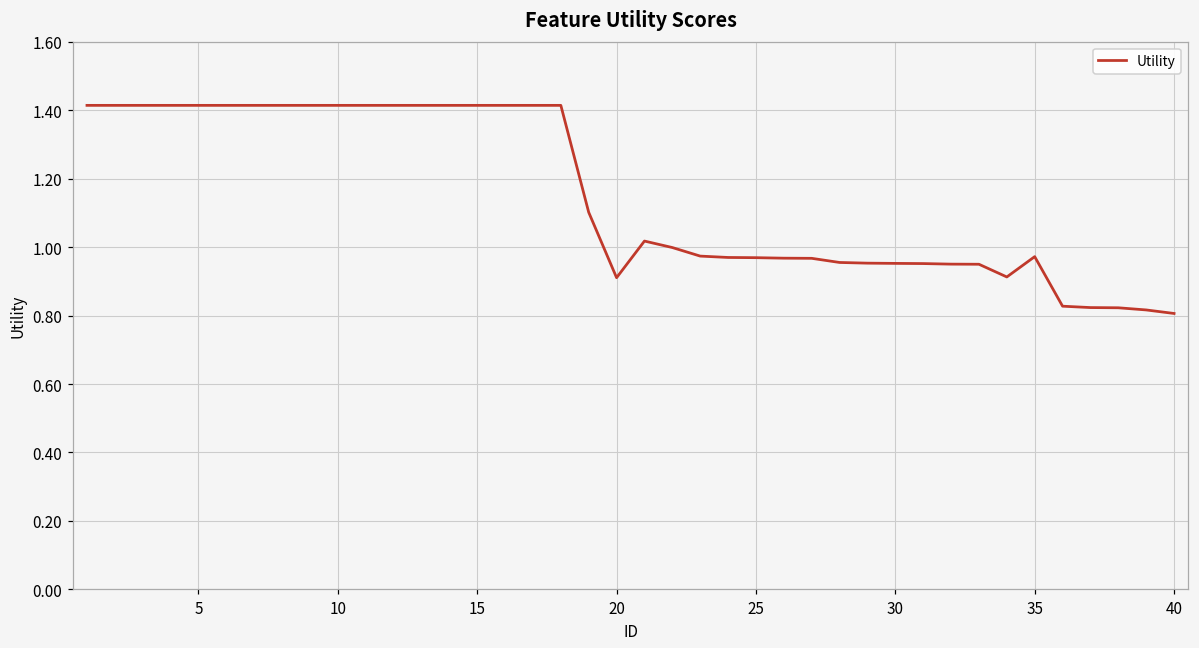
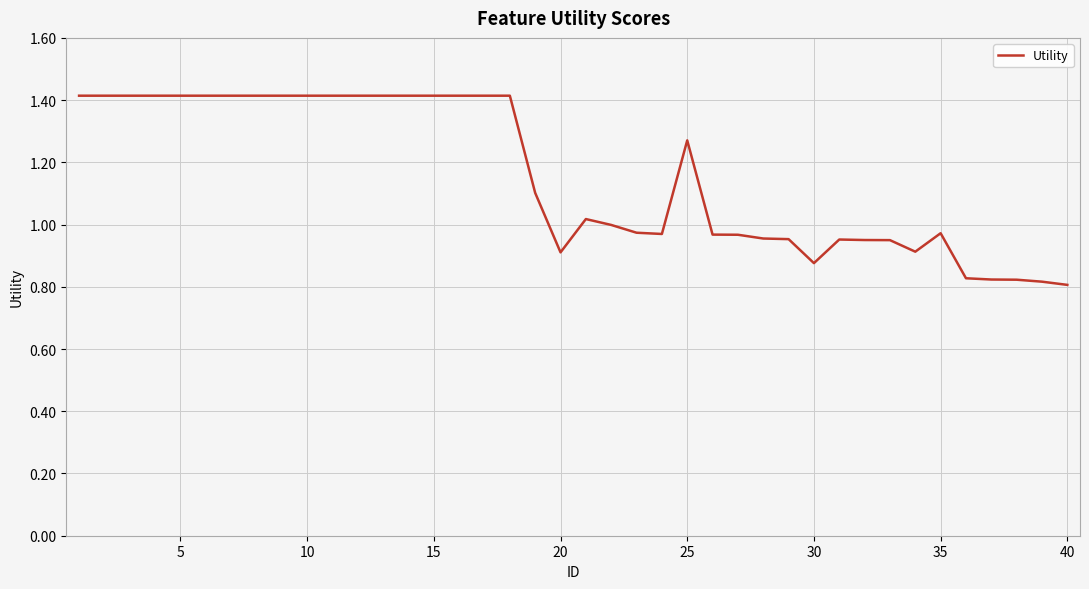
25: 0.97 -> 1.27
30: 0.95 -> 0.88
